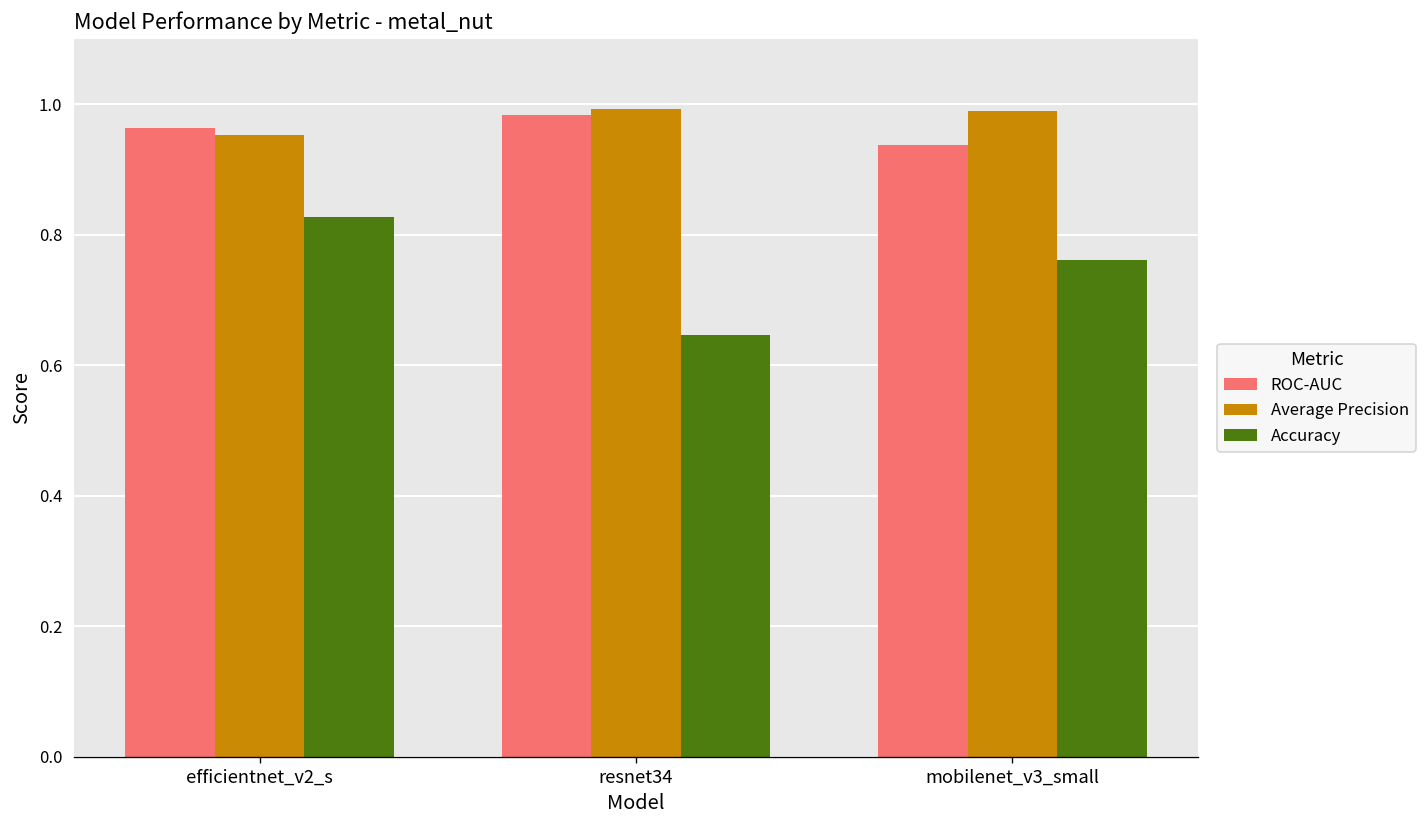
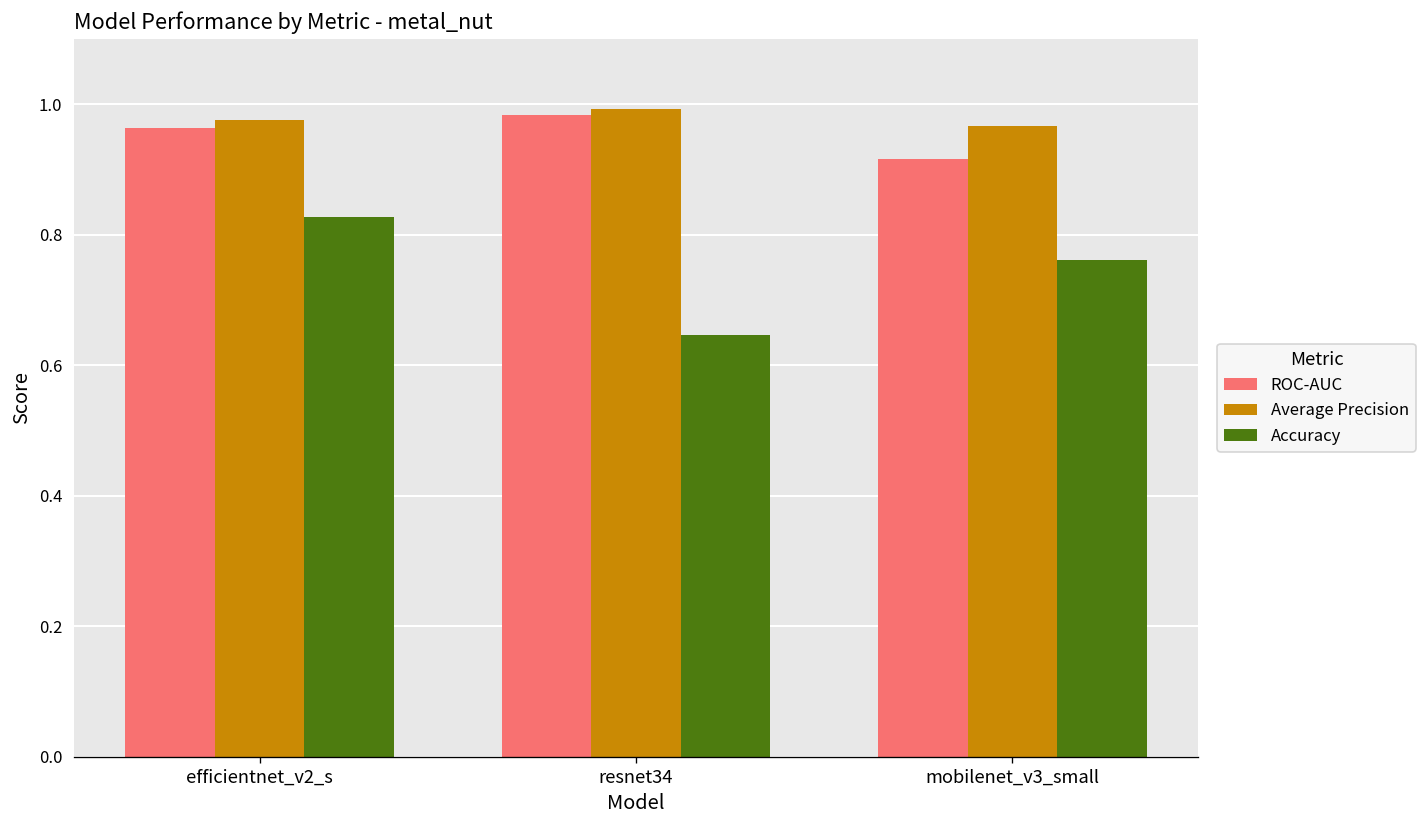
Average Precision, efficientnet_v2_s: 0.95 -> 0.98
ROC-AUC, mobilenet_v3_small: 0.94 -> 0.92
Average Precision, mobilenet_v3_small: 0.99 -> 0.97
